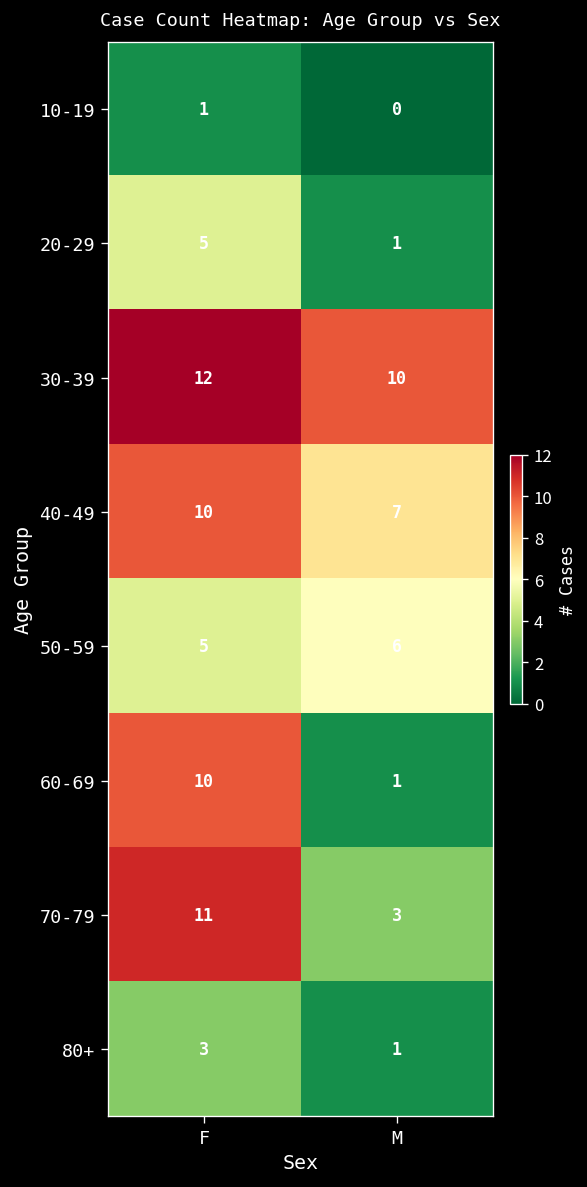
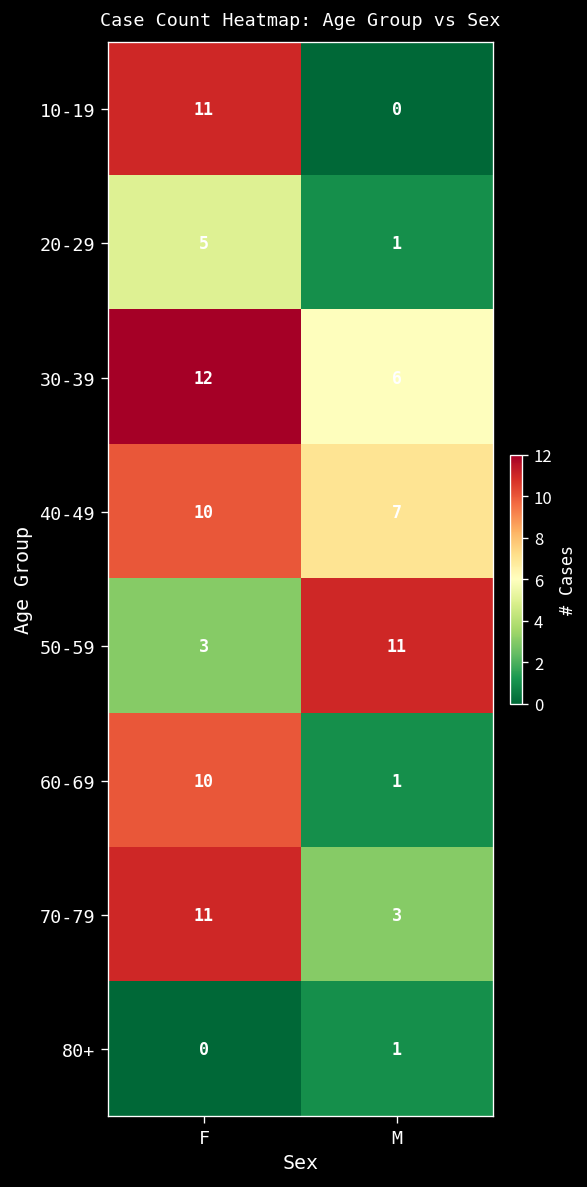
10-19, F: 1 -> 11
30-39, M: 10 -> 6
50-59, F: 5 -> 3
50-59, M: 6 -> 11
80+, F: 3 -> 0
